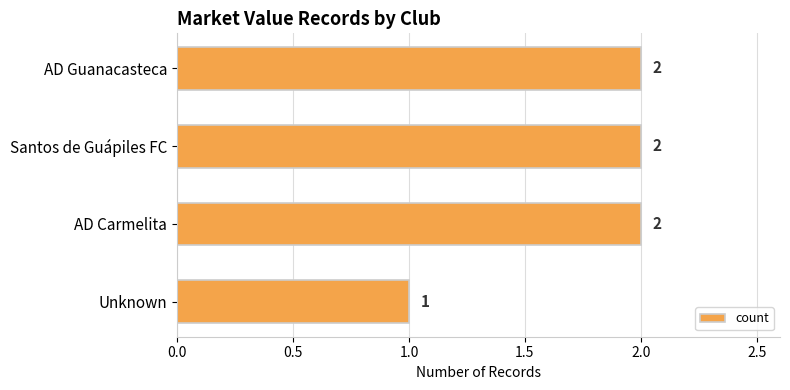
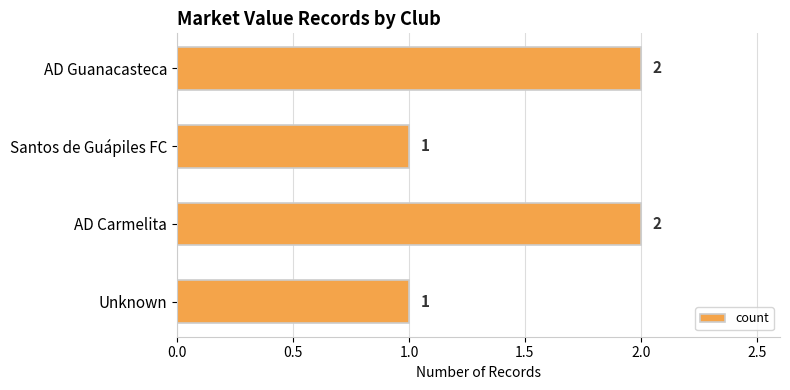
Santos de Guápiles FC: 2 -> 1
